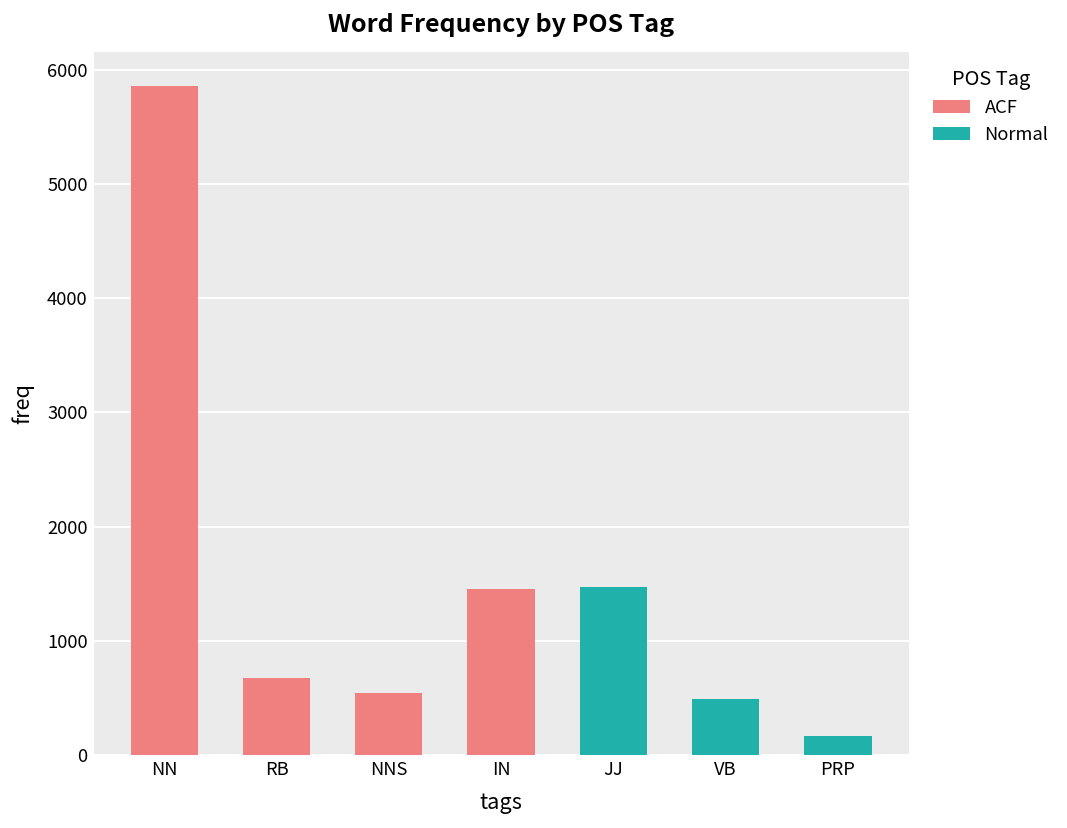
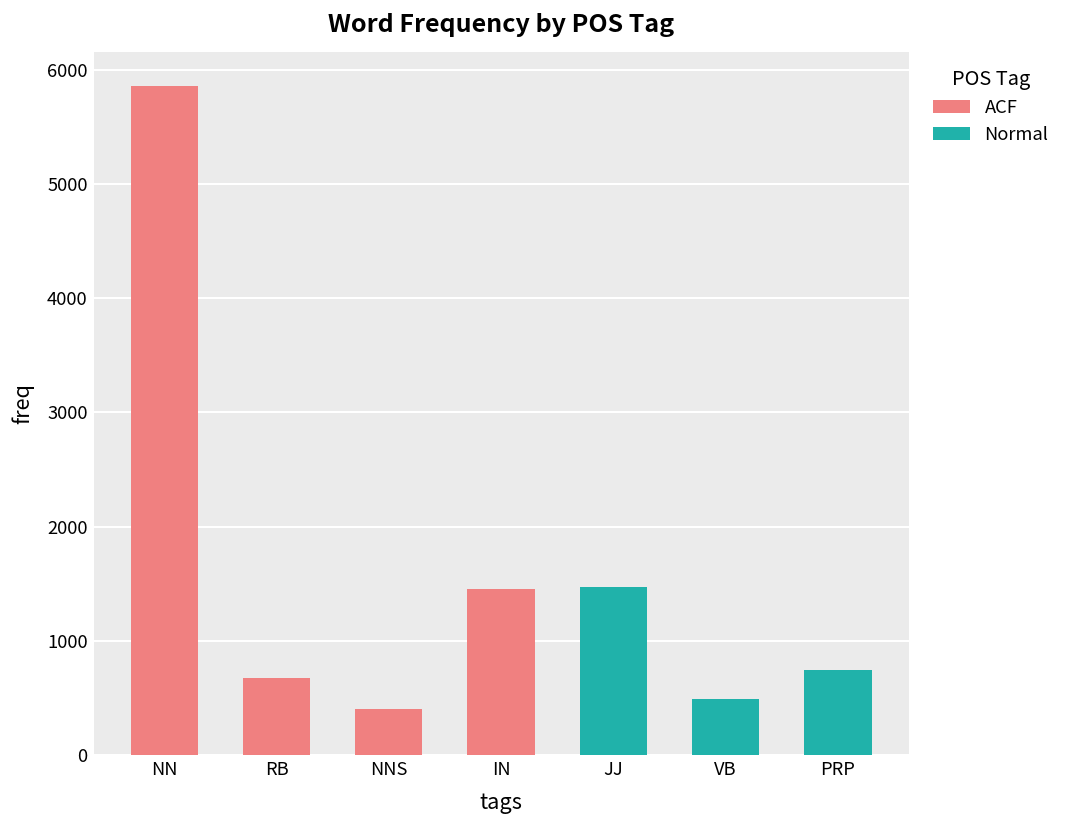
ACF, NNS: 500 -> 400
Normal, PRP: 200 -> 700
